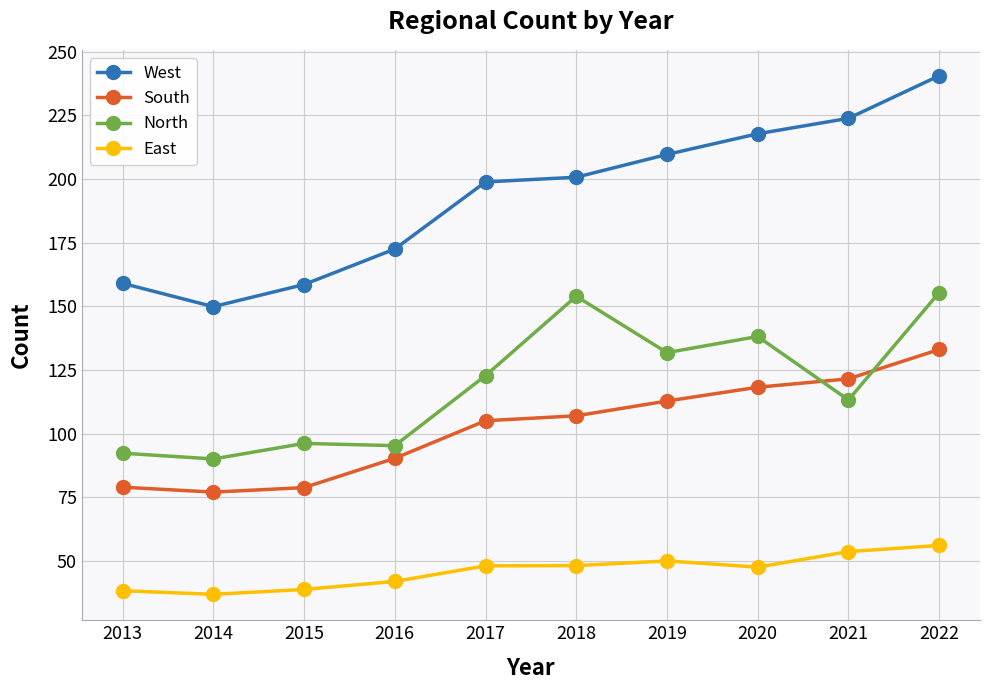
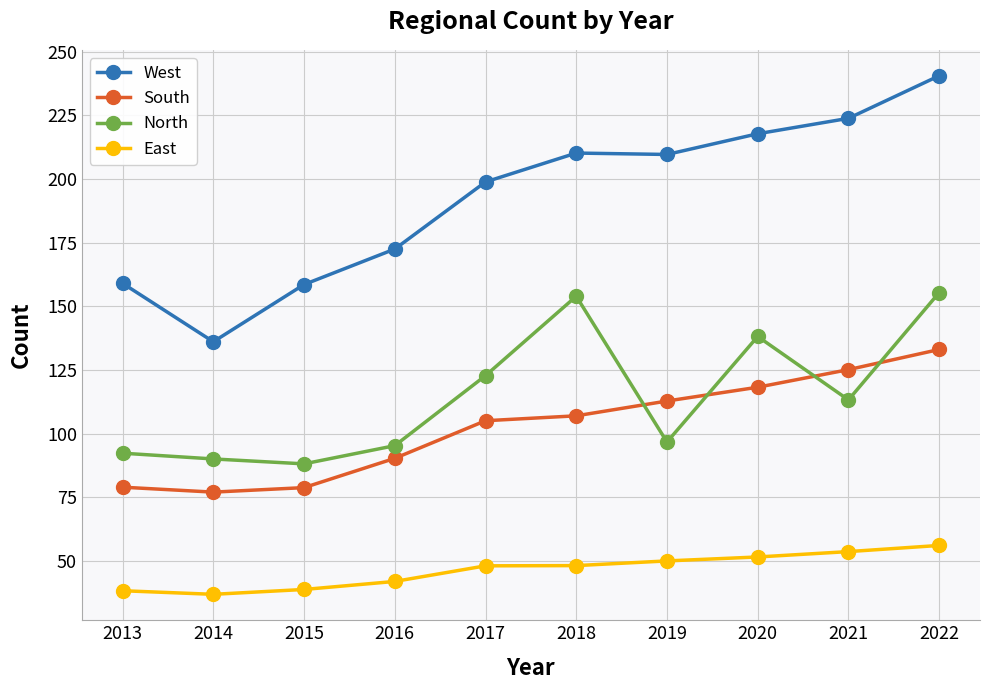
West, 2014: 150 -> 136
North, 2015: 96 -> 88
West, 2018: 201 -> 210
North, 2019: 132 -> 97
East, 2020: 48 -> 52
South, 2021: 122 -> 125
